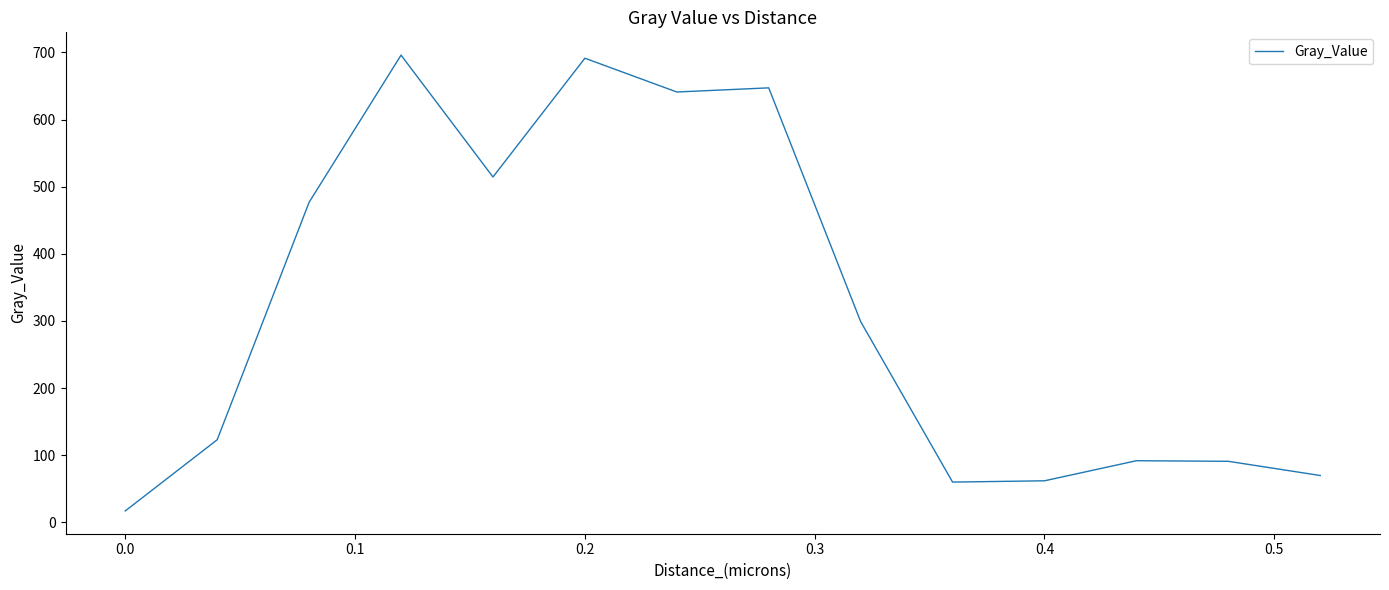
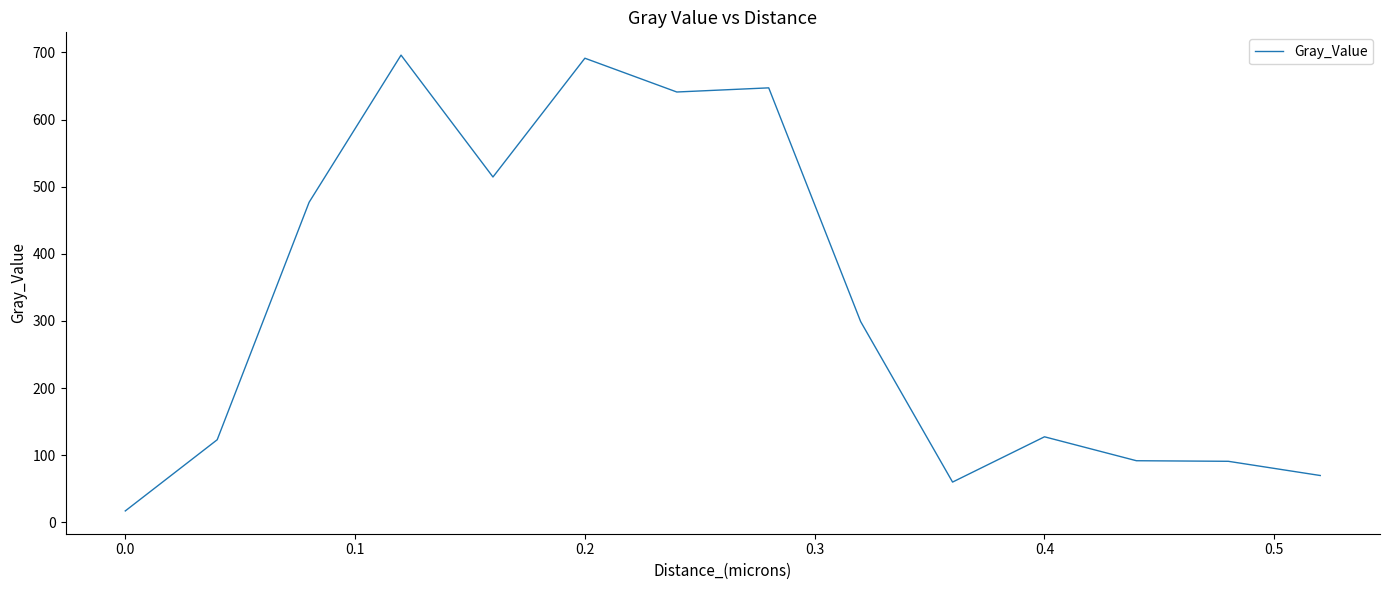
0.4: 60 -> 130
